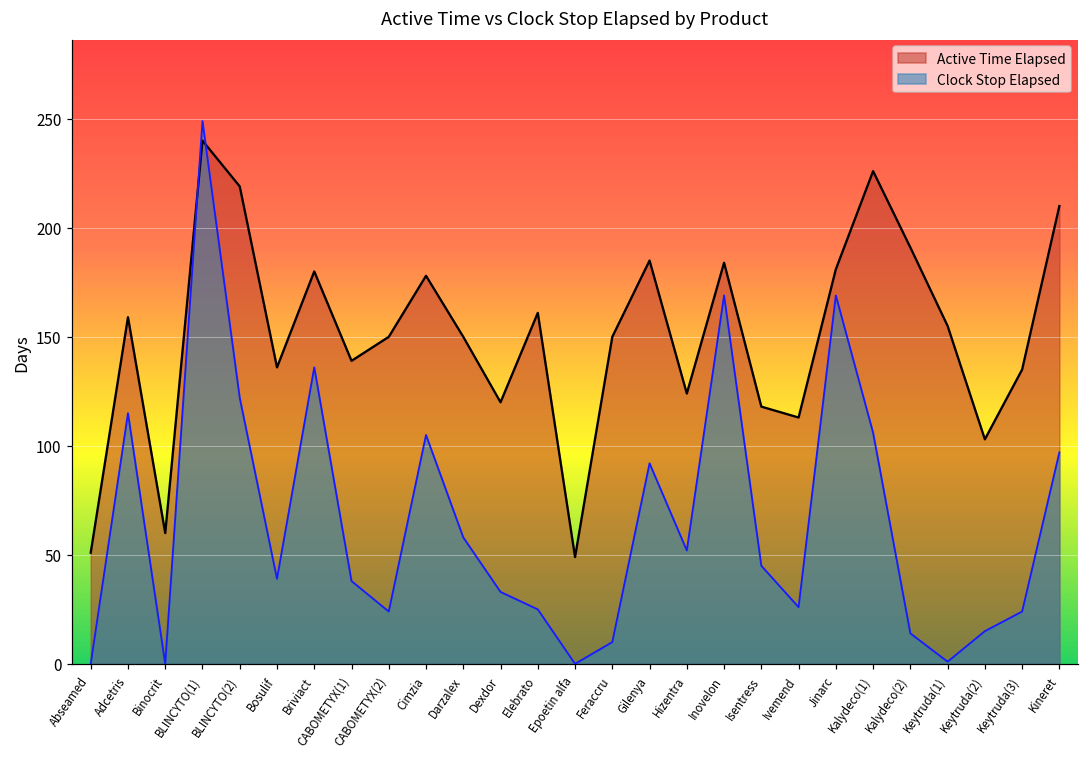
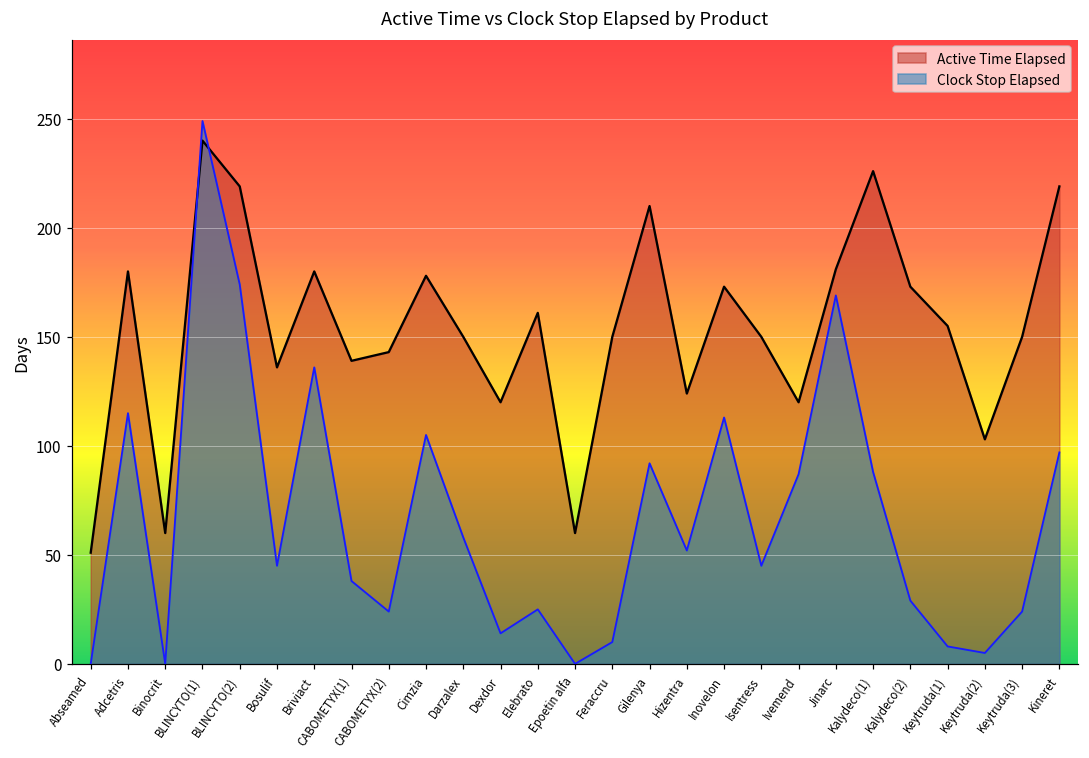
Active Time Elapsed, Adcetris: 159 -> 180
Clock Stop Elapsed, BLINCYTO(2): 122 -> 174
Clock Stop Elapsed, Bosulif: 39 -> 45
Active Time Elapsed, CABOMETYX(2): 150 -> 143
Clock Stop Elapsed, Dexdor: 33 -> 14
Active Time Elapsed, Epoetin alfa: 49 -> 60
Active Time Elapsed, Gilenya: 185 -> 210
Active Time Elapsed, Inovelon: 184 -> 173
Clock Stop Elapsed, Inovelon: 169 -> 113
Active Time Elapsed, Isentress: 118 -> 150
Active Time Elapsed, Ivemend: 113 -> 120
Clock Stop Elapsed, Ivemend: 26 -> 87
Clock Stop Elapsed, Kalydeco(1): 106 -> 88
Active Time Elapsed, Kalydeco(2): 191 -> 173
Clock Stop Elapsed, Kalydeco(2): 14 -> 29
Clock Stop Elapsed, Keytruda(1): 1 -> 8
Clock Stop Elapsed, Keytruda(2): 15 -> 5
Active Time Elapsed, Keytruda(3): 135 -> 150
Active Time Elapsed, Kineret: 210 -> 219
